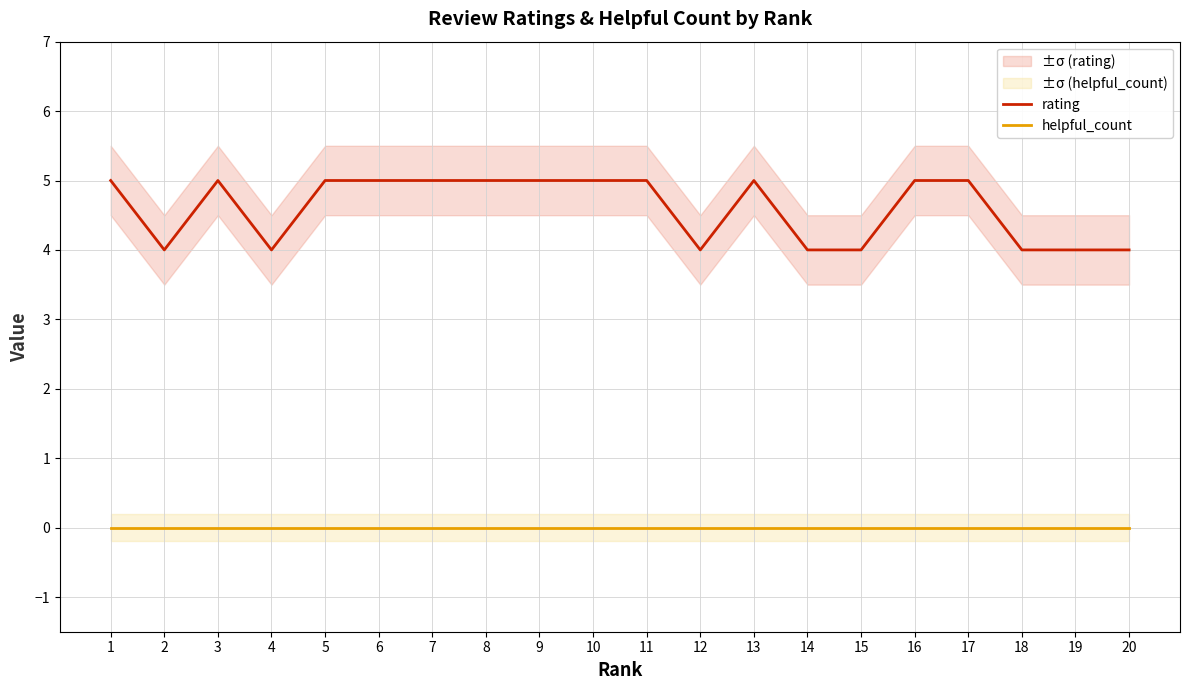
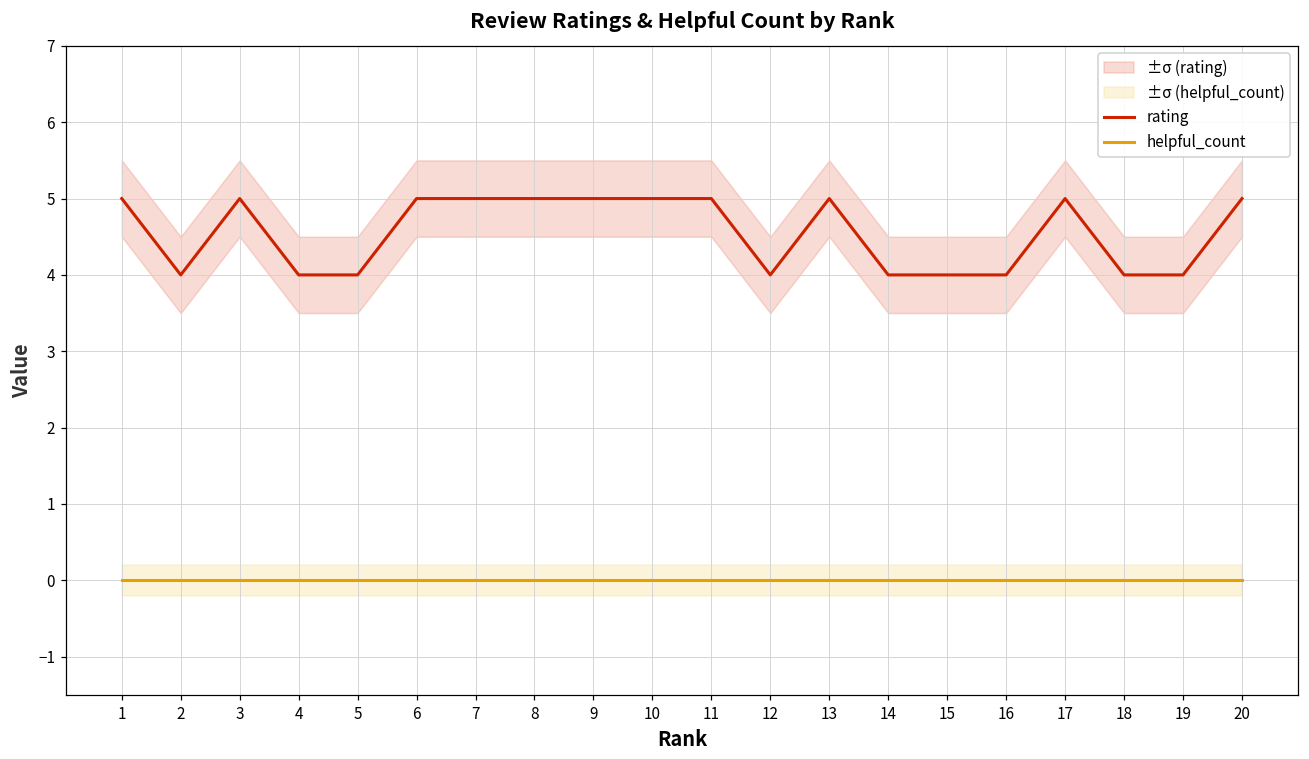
rating, 5: 5 -> 4
rating, 16: 5 -> 4
rating, 20: 4 -> 5
